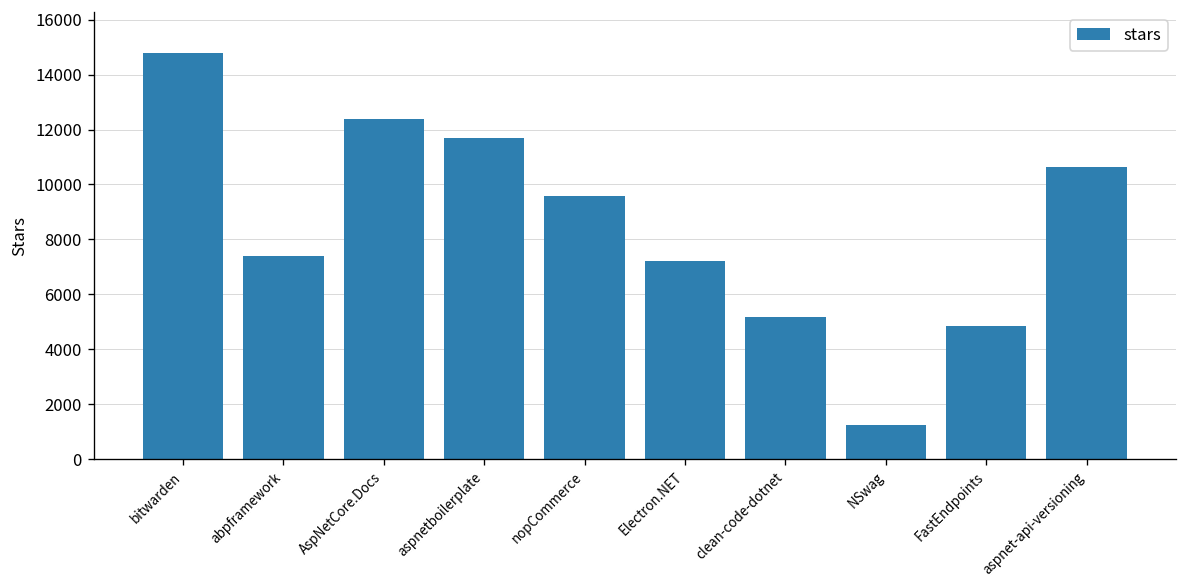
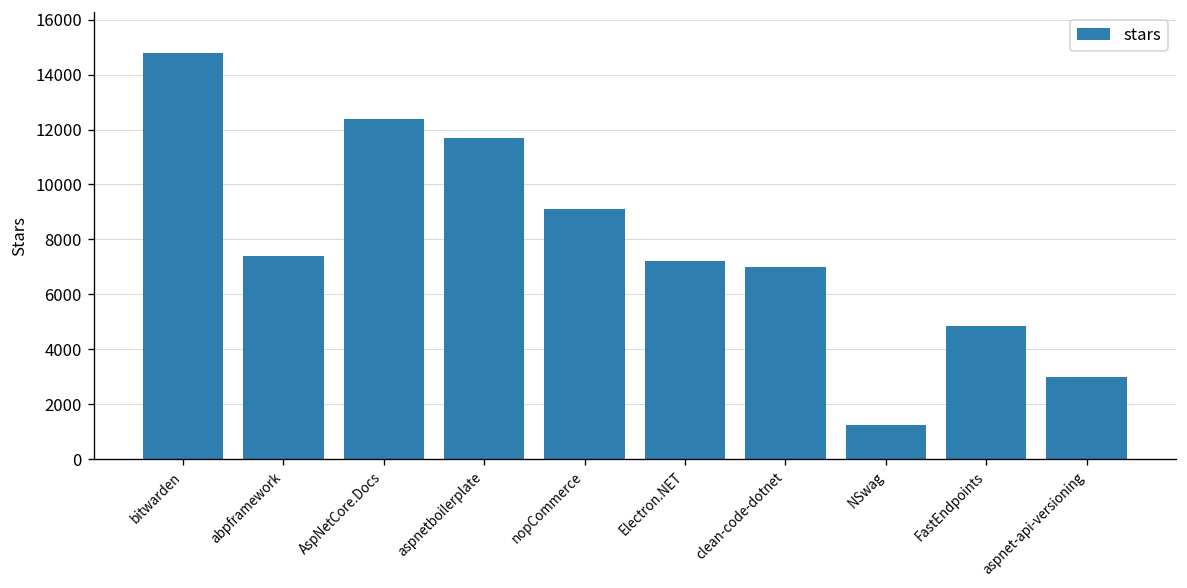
nopCommerce: 9600 -> 9100
clean-code-dotnet: 5200 -> 7000
aspnet-api-versioning: 10600 -> 3000
